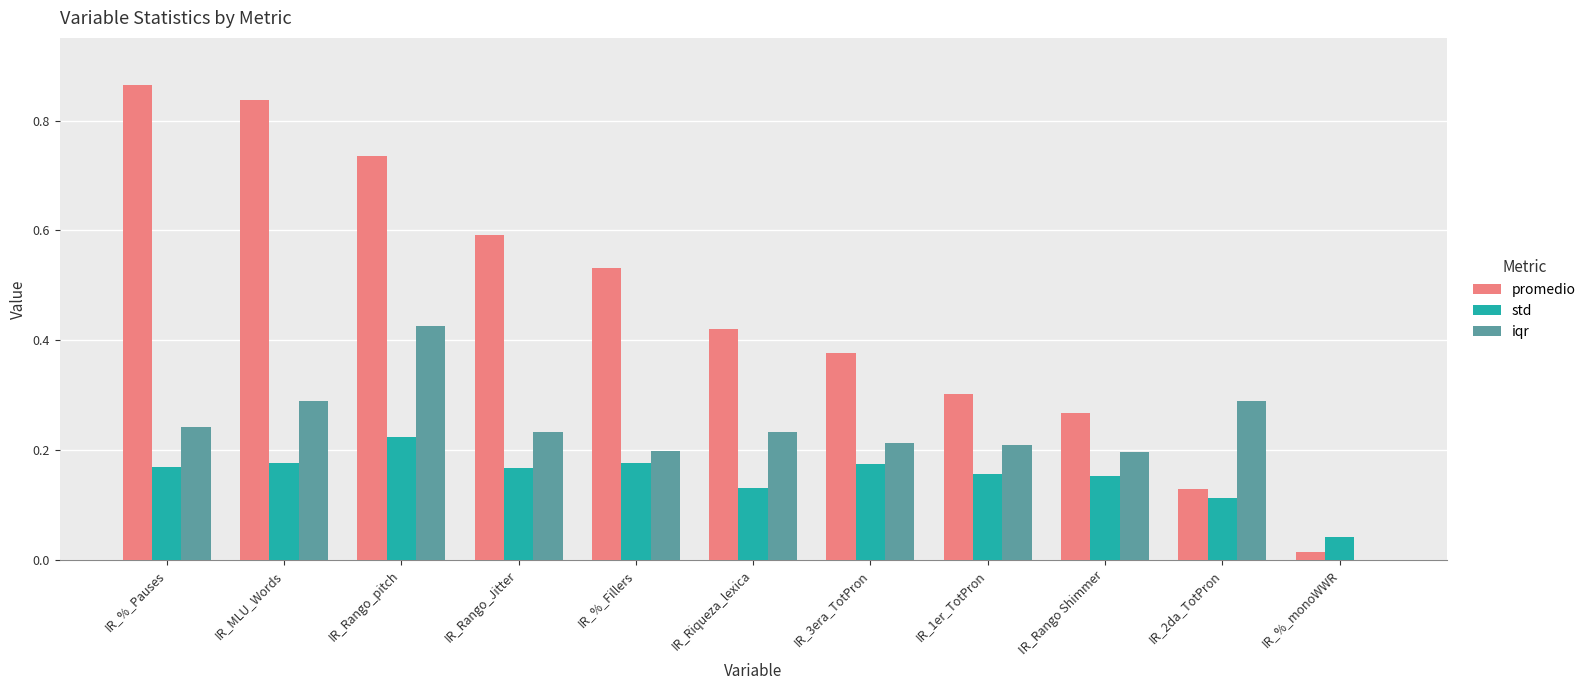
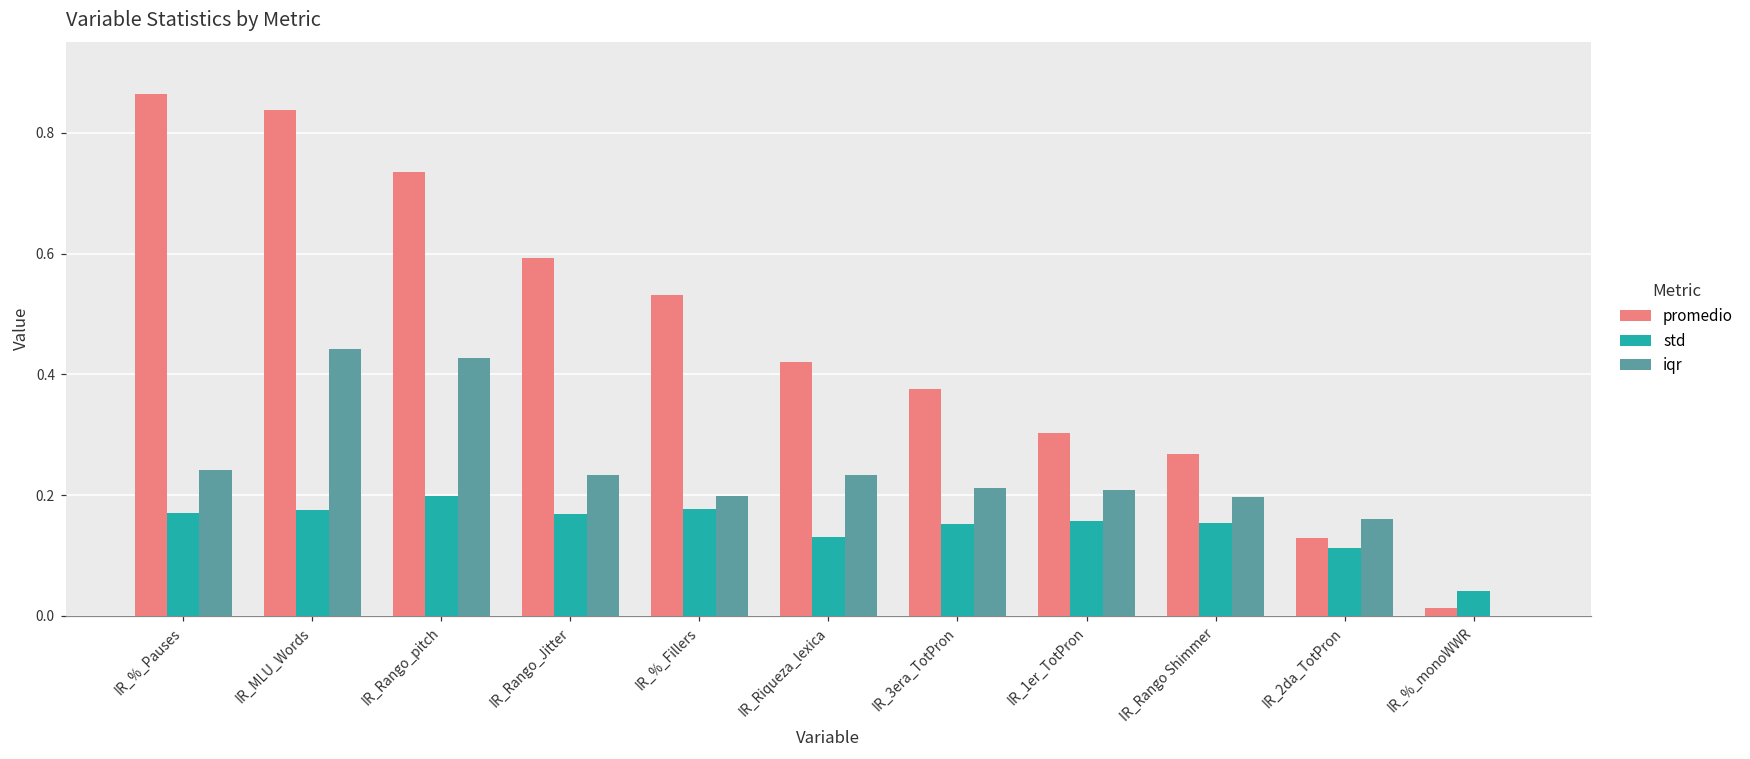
iqr, IR_MLU_Words: 0.29 -> 0.44
std, IR_Rango_pitch: 0.22 -> 0.20
std, IR_3era_TotPron: 0.17 -> 0.15
iqr, IR_2da_TotPron: 0.29 -> 0.16
